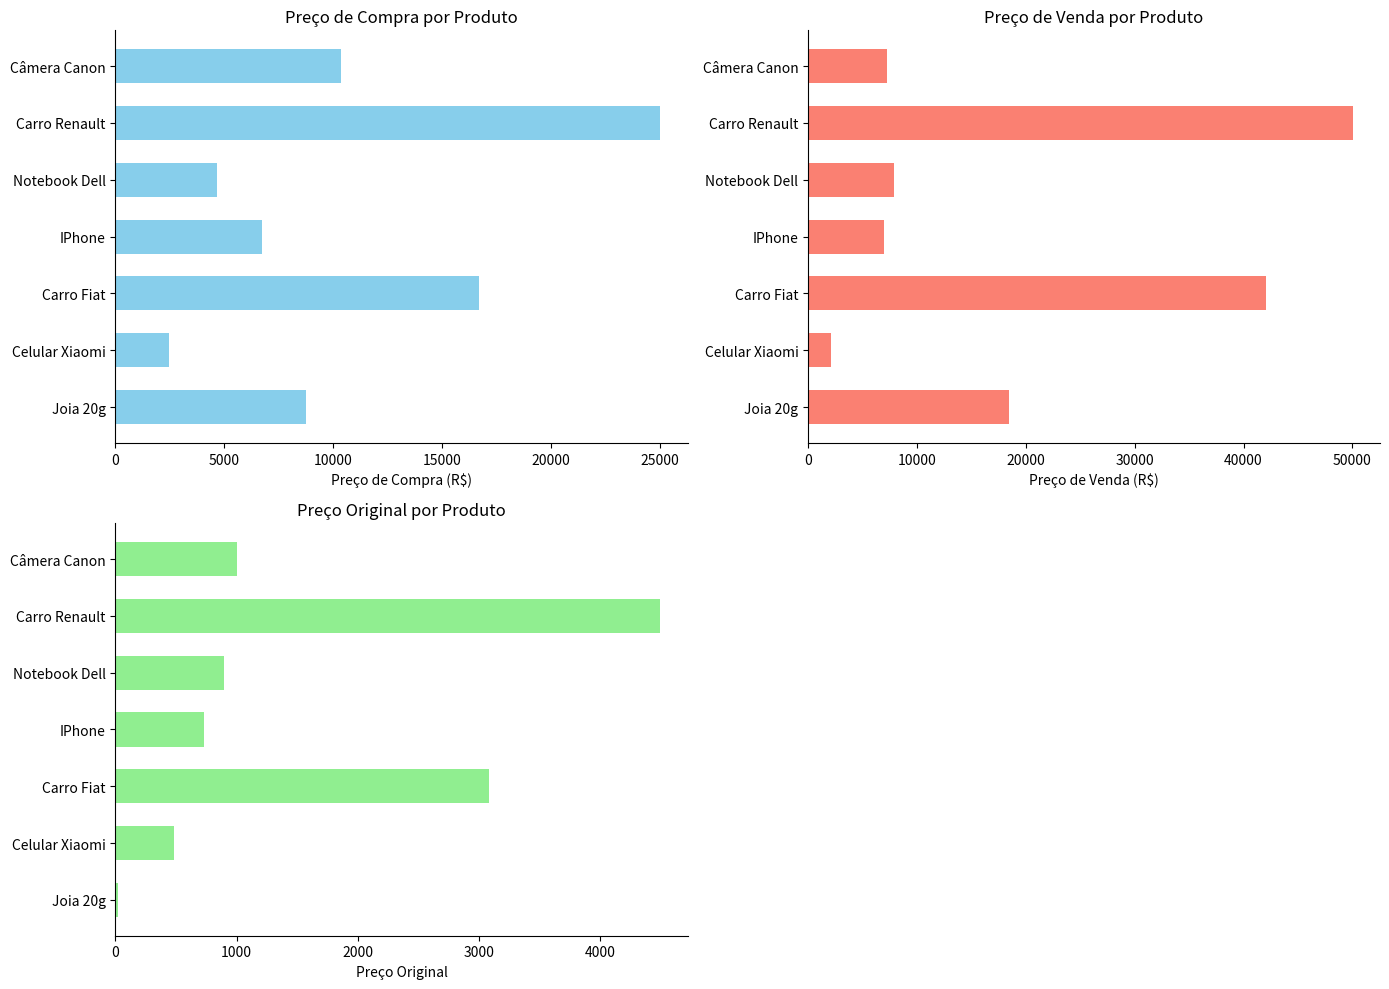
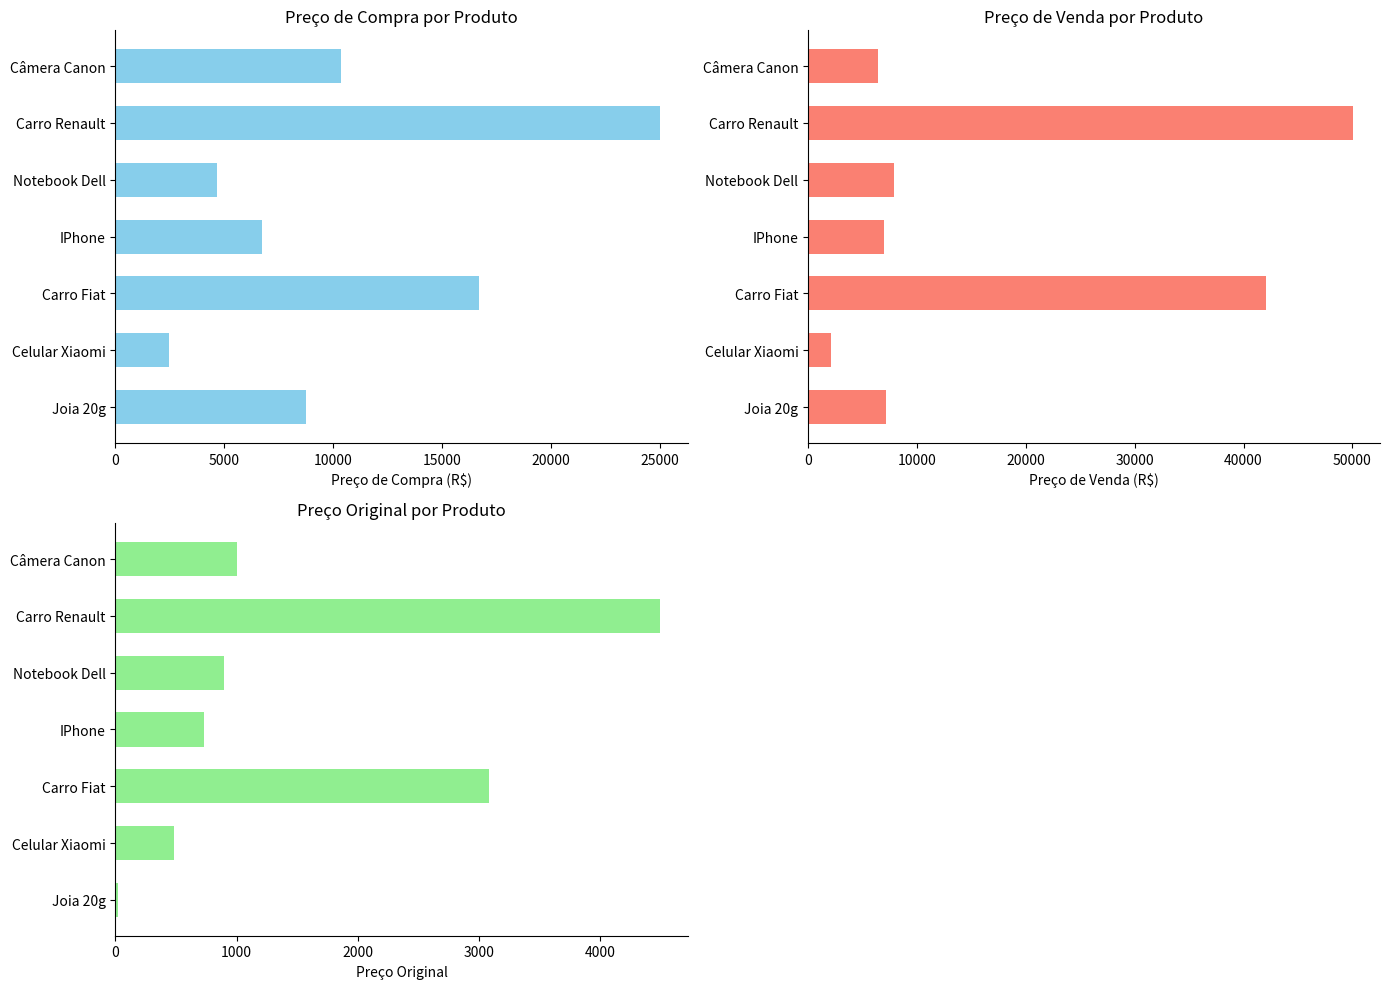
Preço de Venda por Produto, Câmera Canon: 7200 -> 6400
Preço de Venda por Produto, Joia 20g: 18500 -> 7200
